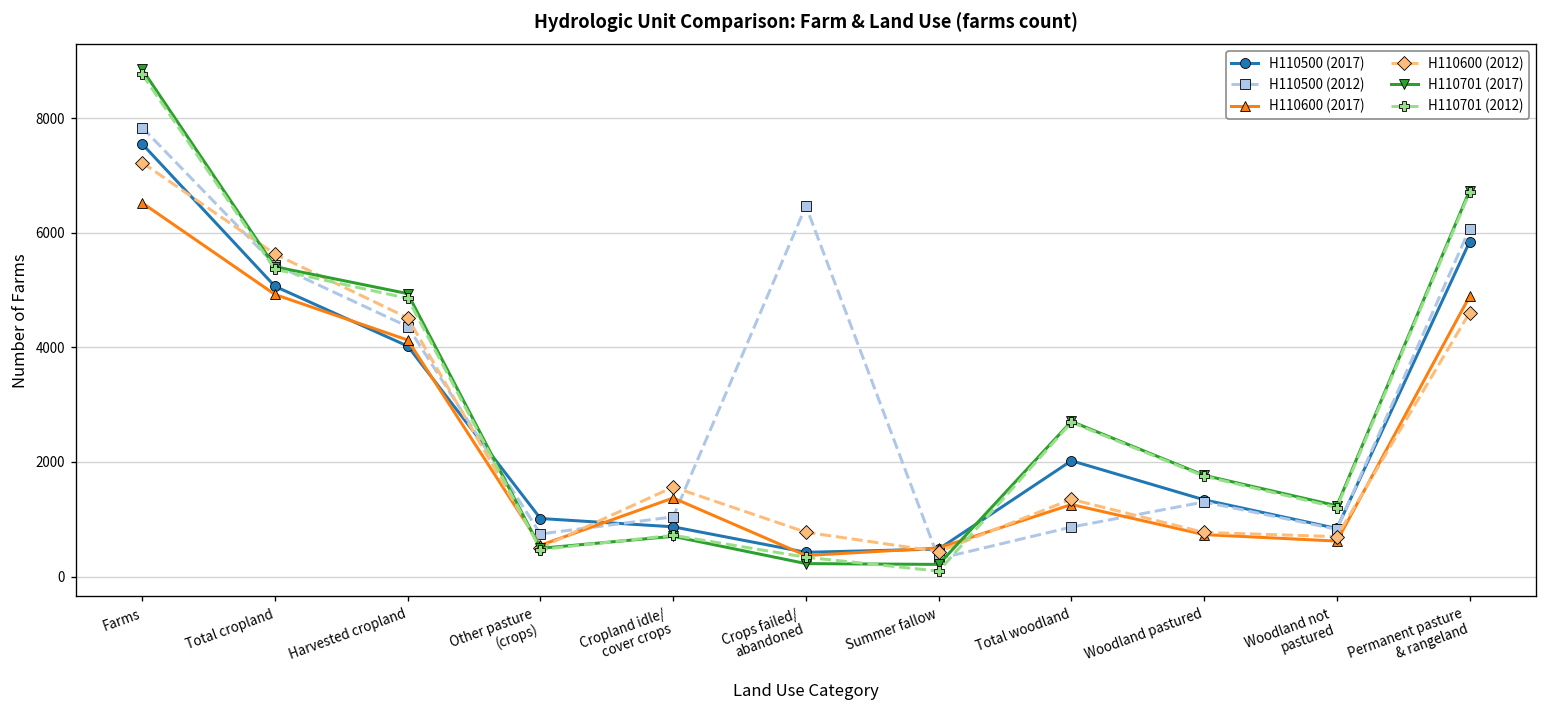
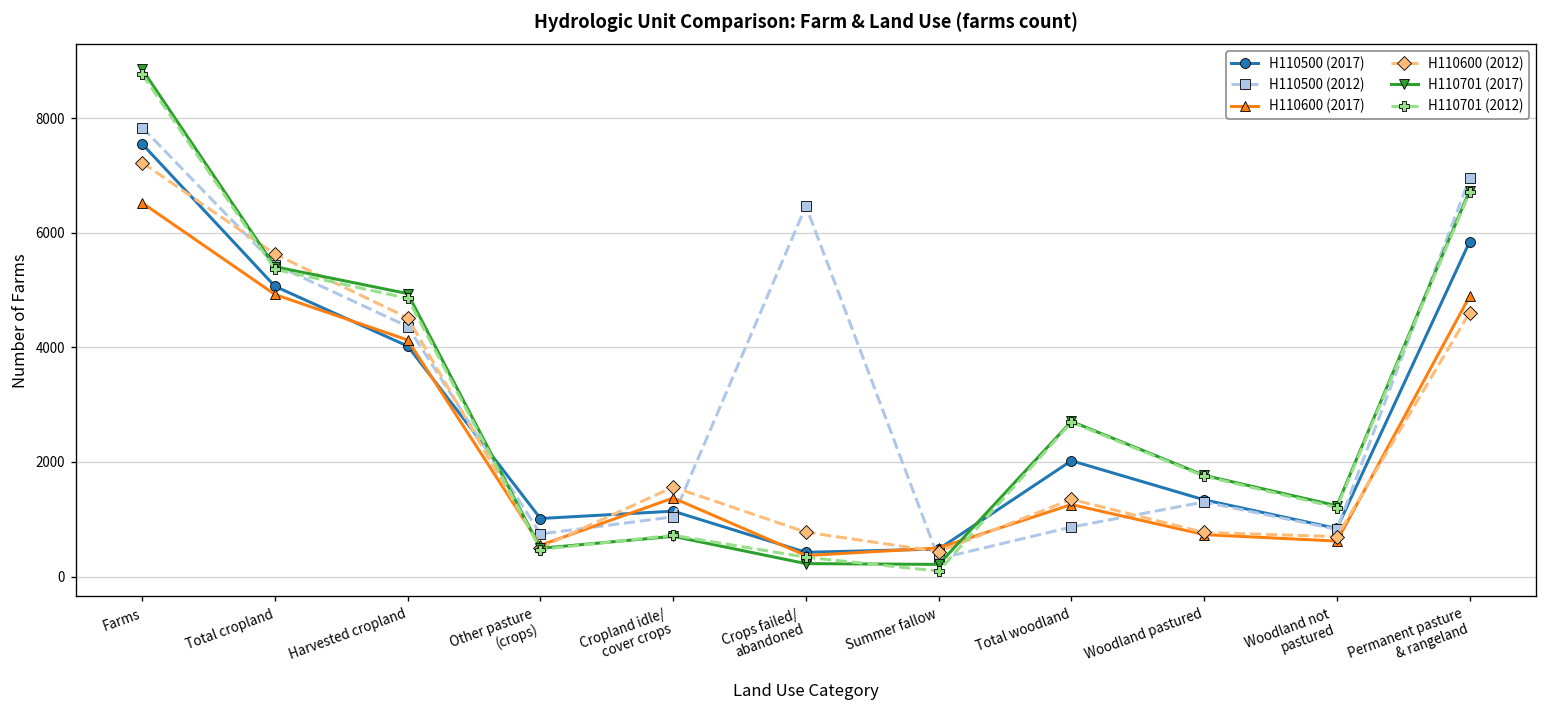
H110500 (2017), Cropland idle/ cover crops: 900 -> 1100
H110500 (2012), Permanent pasture & rangeland: 6100 -> 6900
